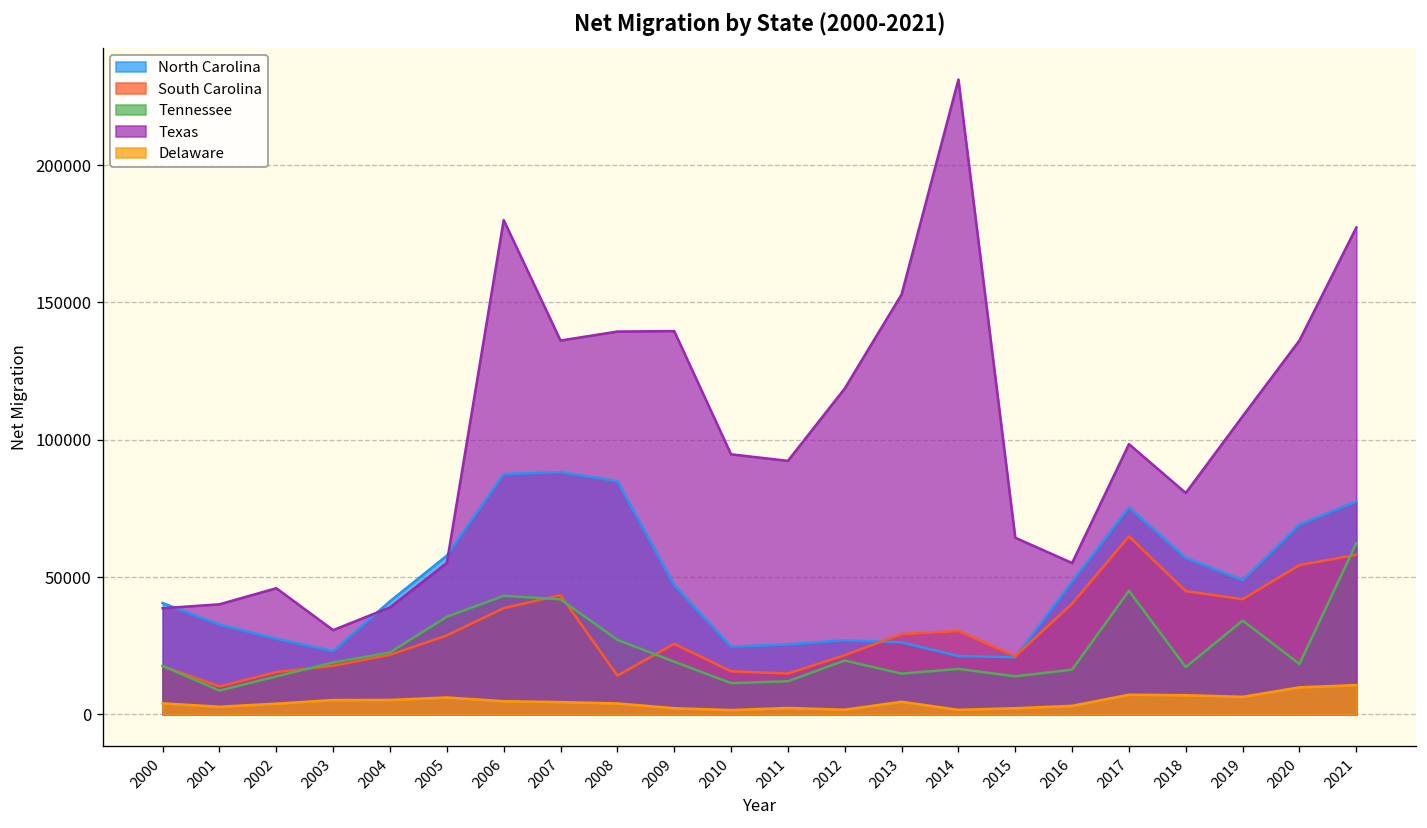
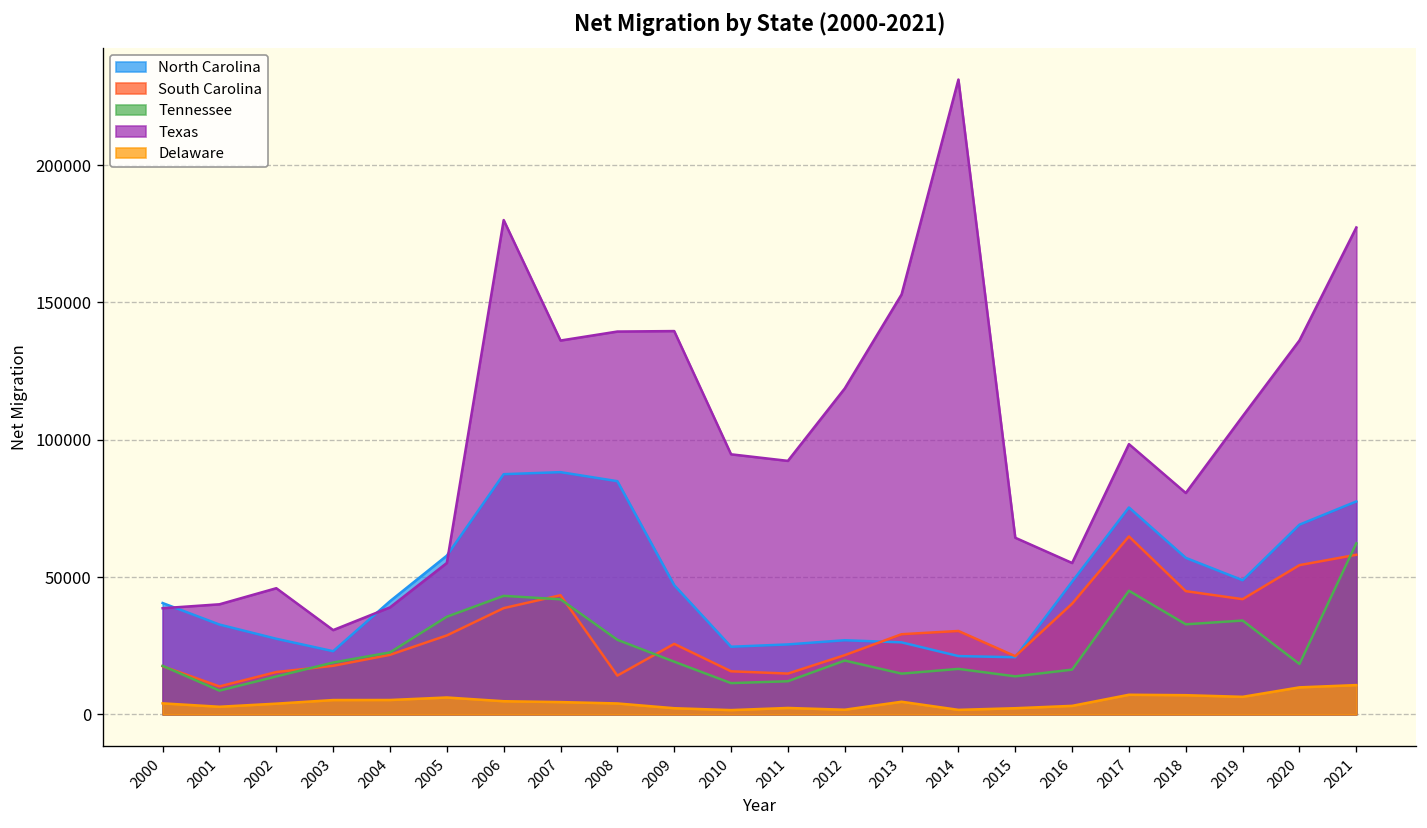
Tennessee, 2018: 17000 -> 33000
